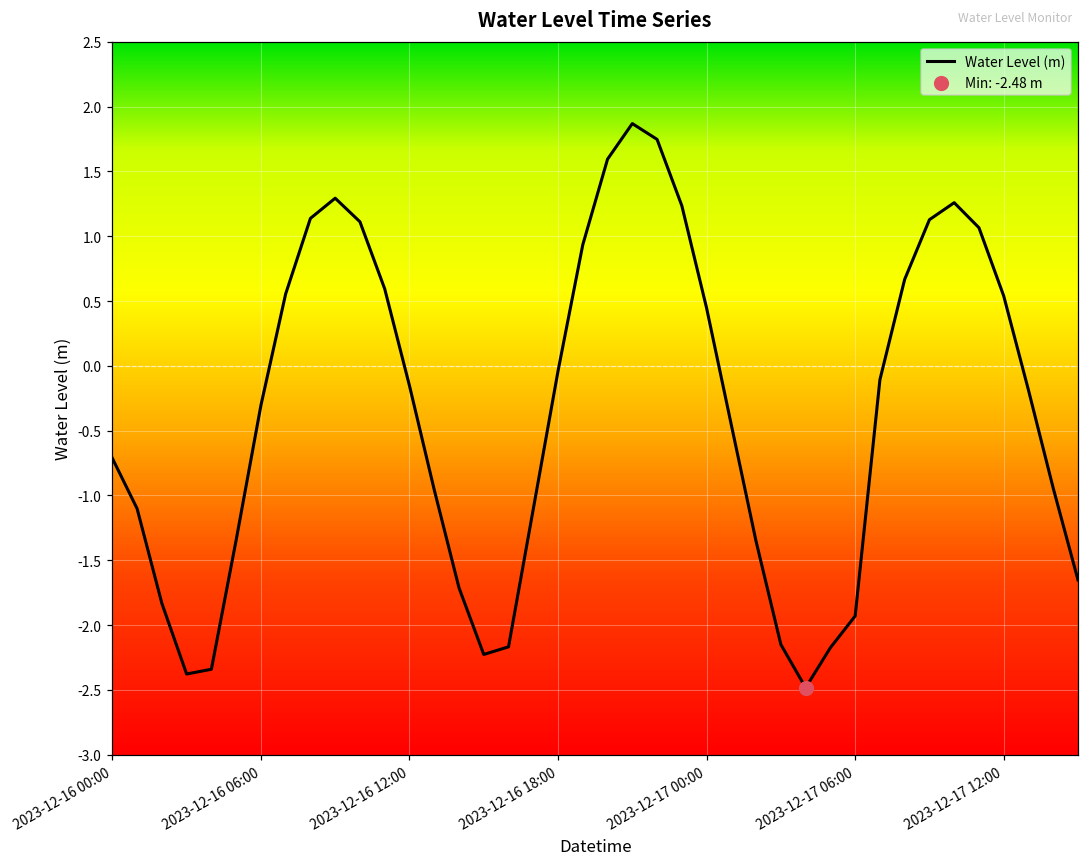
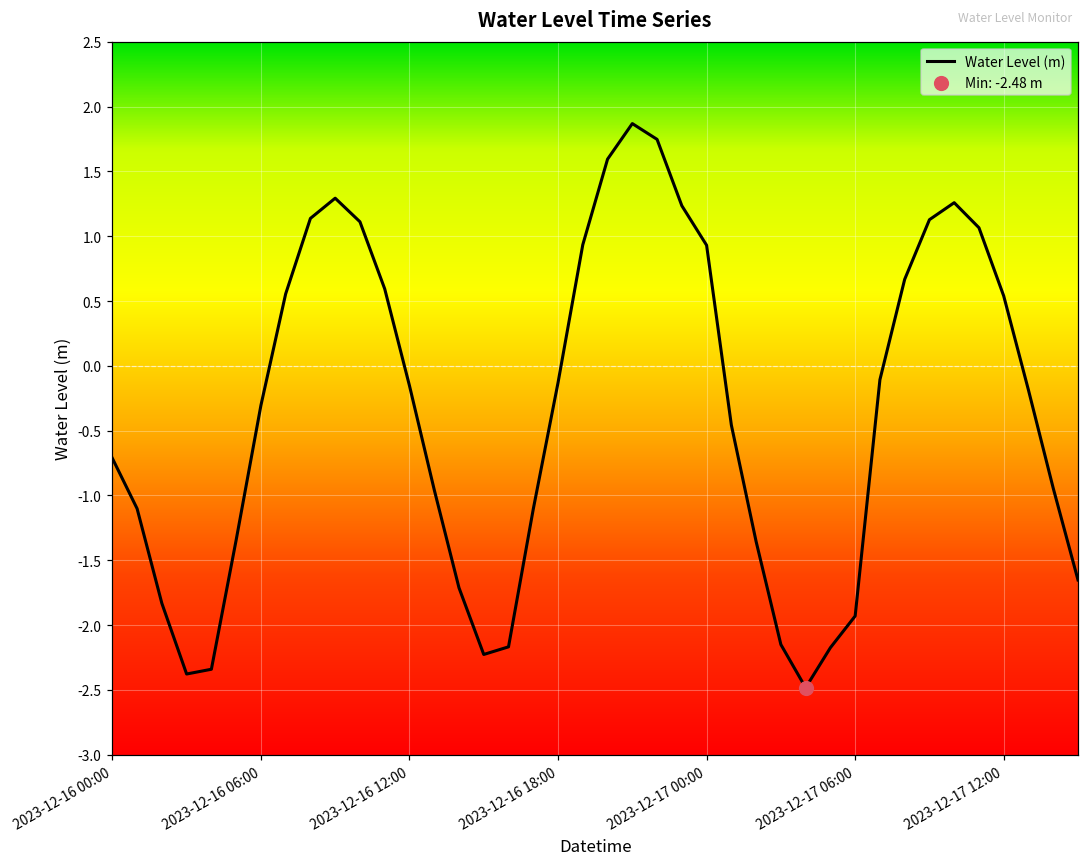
Water Level (m), 2023-12-16 18:00: -0.04 -> -0.13
Water Level (m), 2023-12-17 00:00: 0.45 -> 0.93
